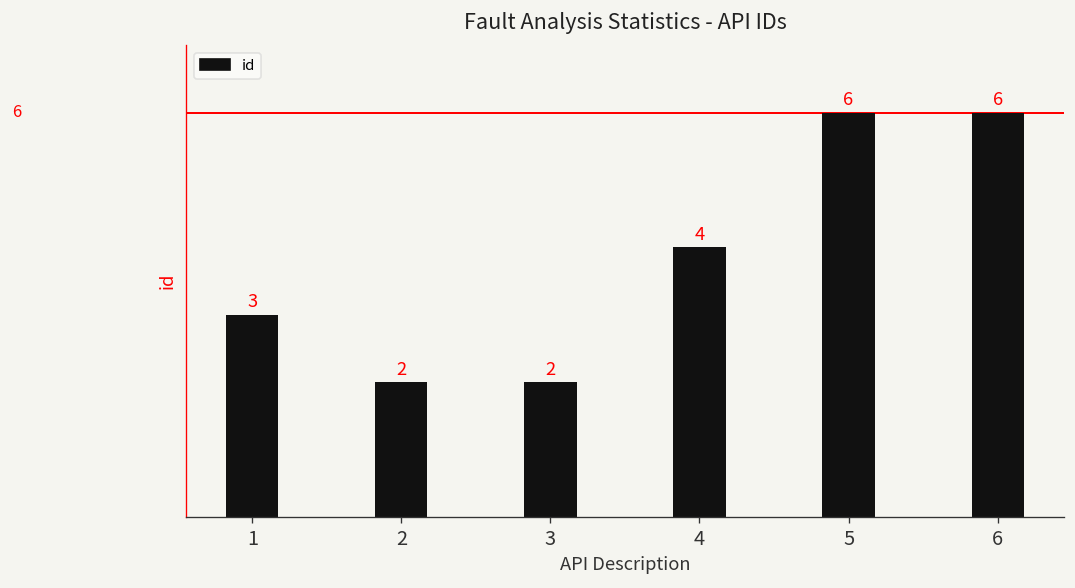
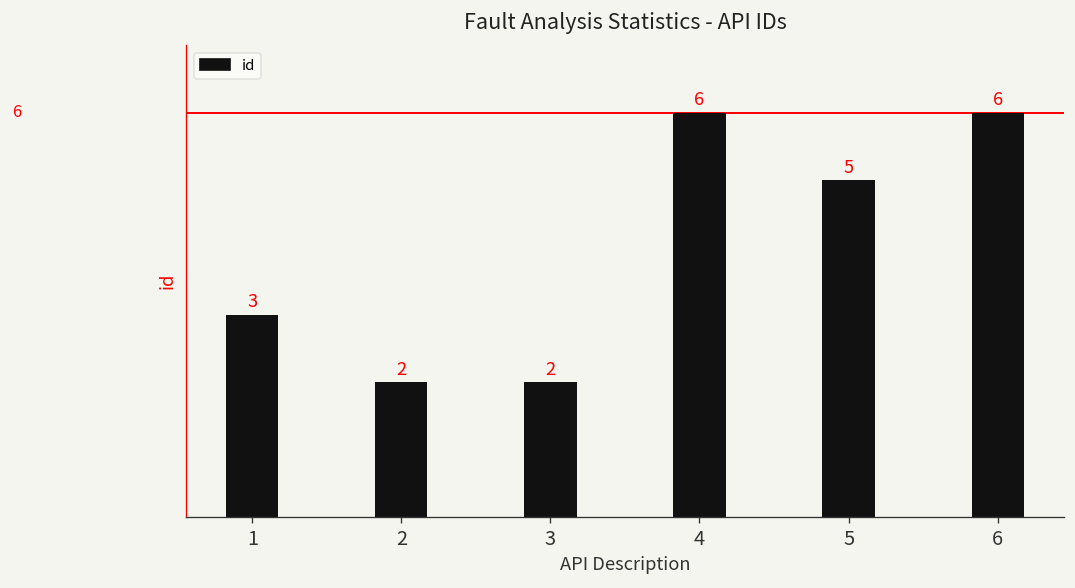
4: 4 -> 6
5: 6 -> 5
